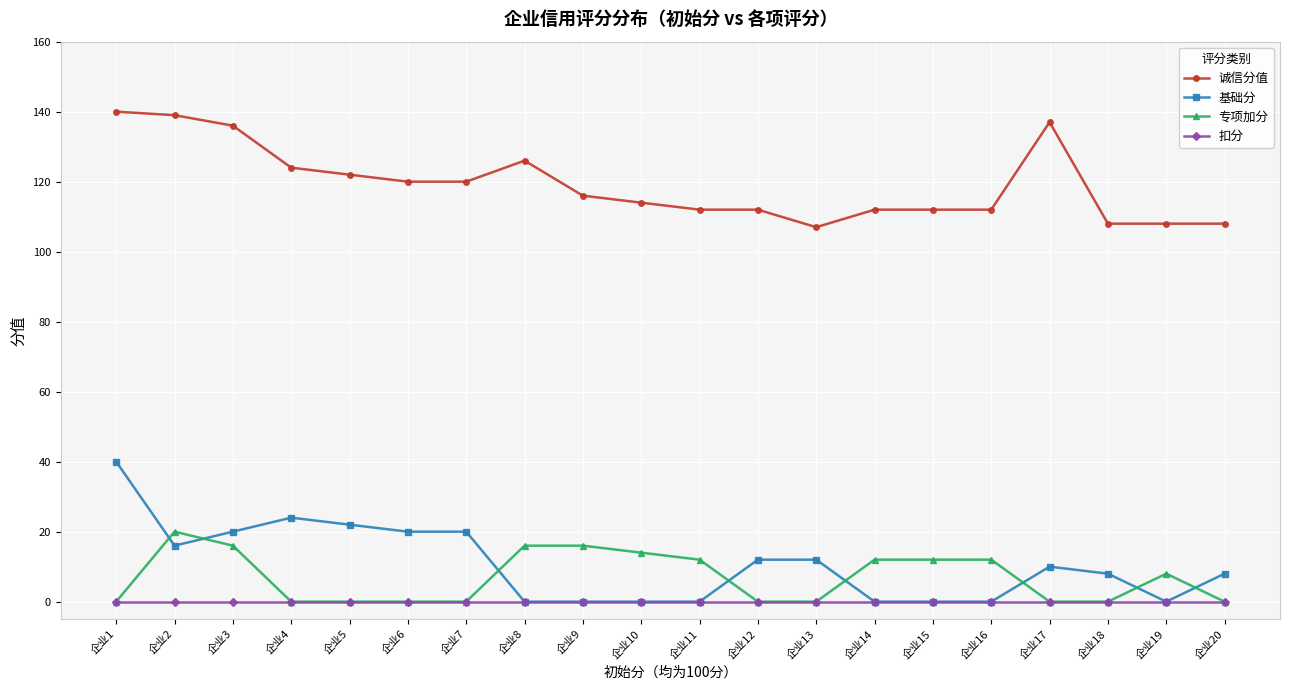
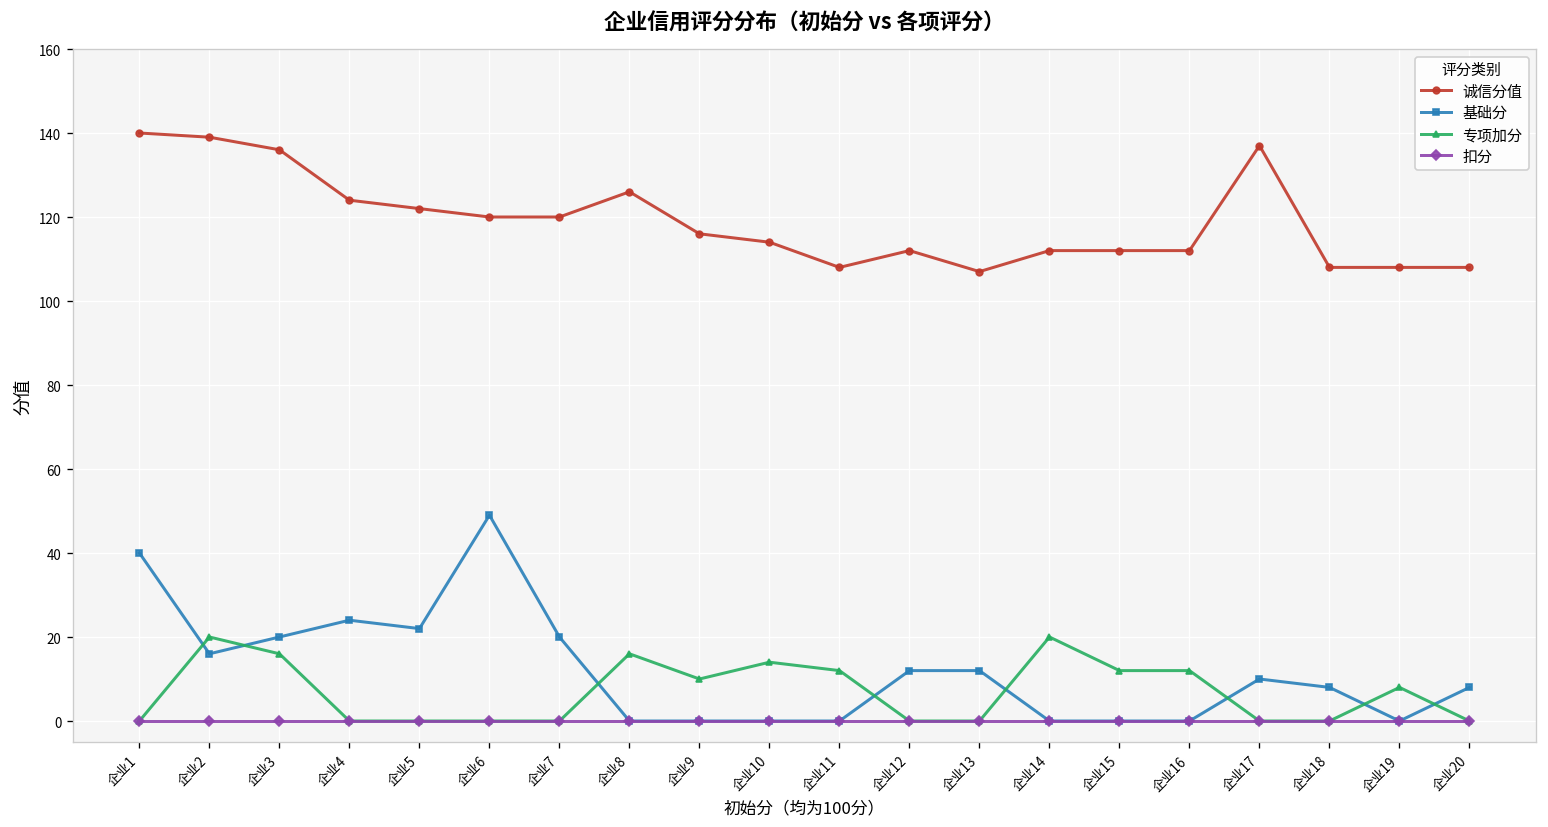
基础分, 企业6: 20 -> 49
专项加分, 企业9: 16 -> 10
诚信分值, 企业11: 112 -> 108
专项加分, 企业14: 12 -> 20
